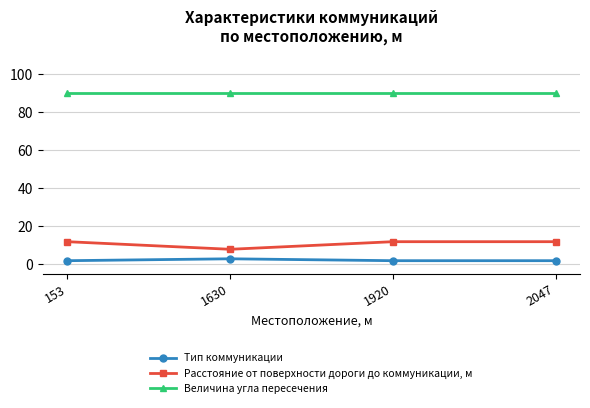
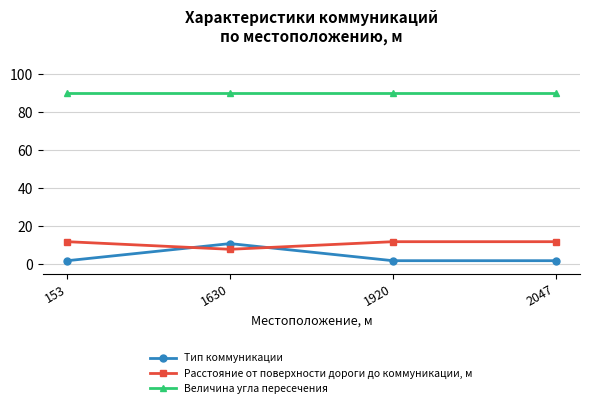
Тип коммуникации, 1630: 3 -> 11
